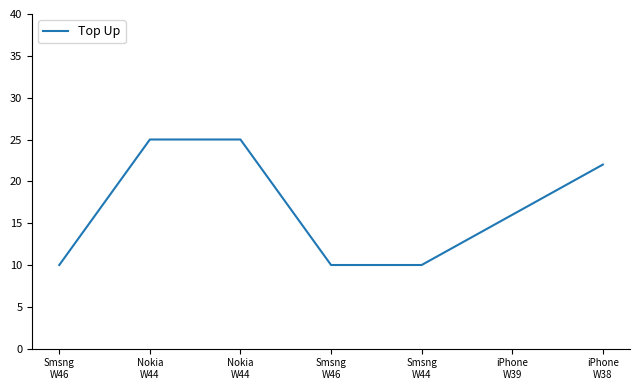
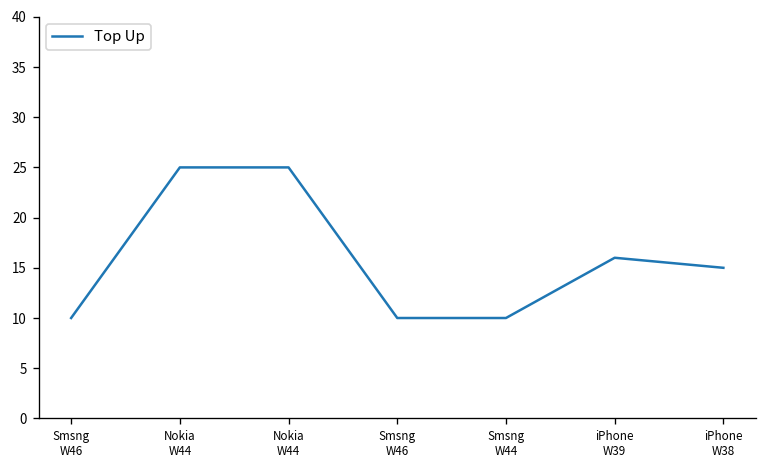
iPhone W38: 22 -> 15
